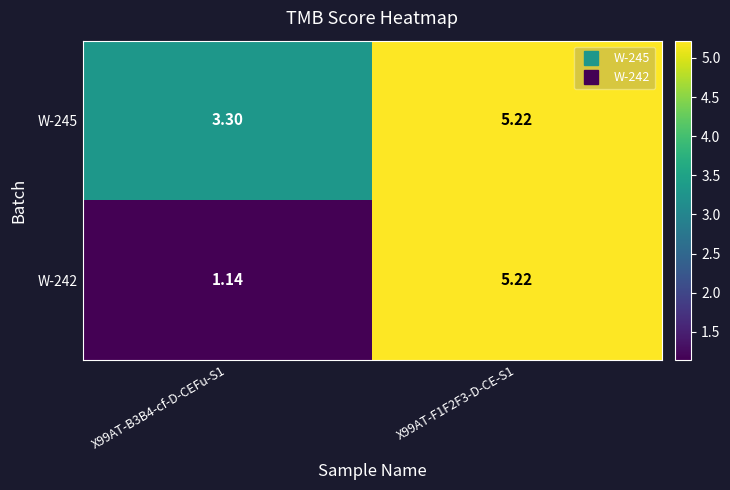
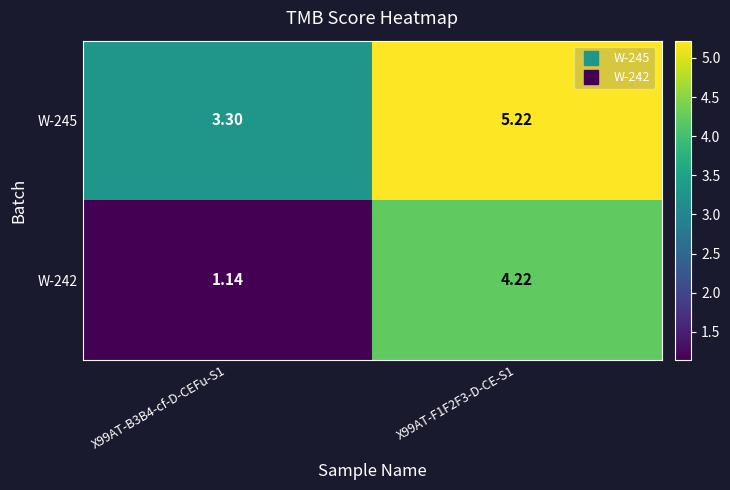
W-242, X99AT-F1F2F3-D-CE-S1: 5.22 -> 4.22
